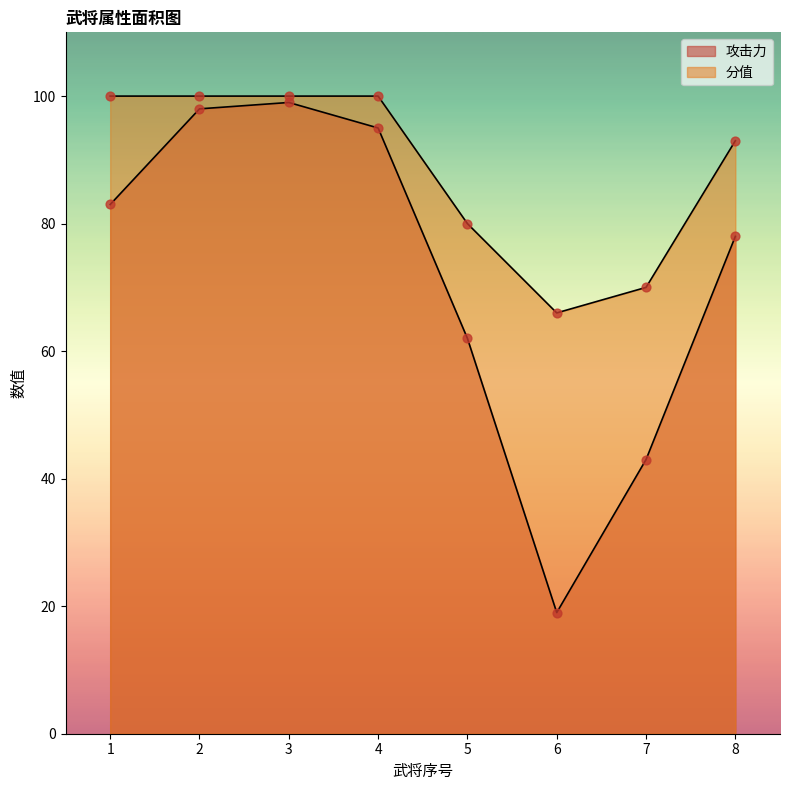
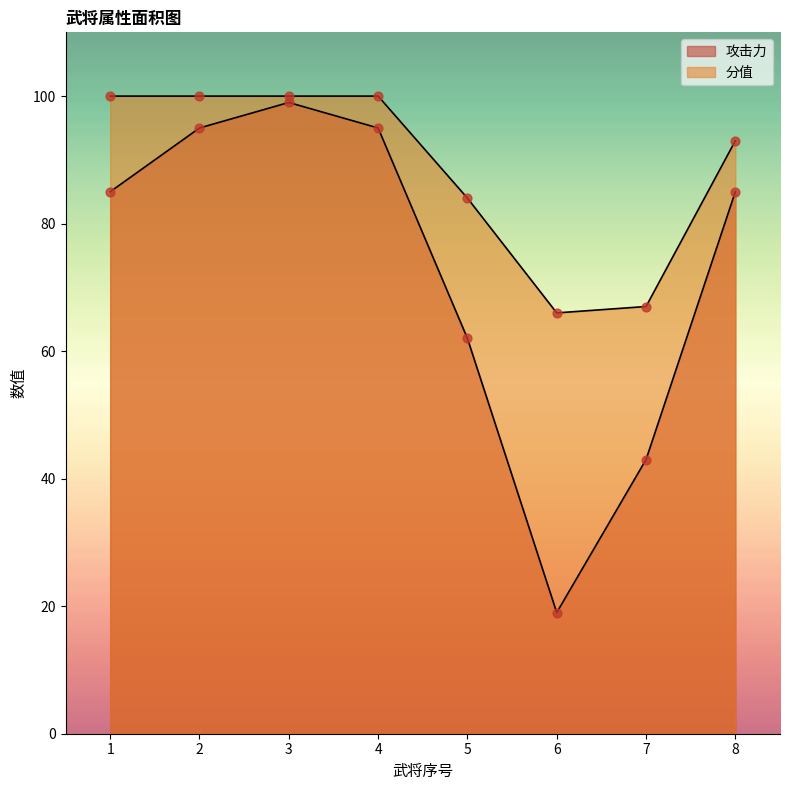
攻击力, 1: 83 -> 85
攻击力, 2: 98 -> 95
分值, 5: 80 -> 84
分值, 7: 70 -> 67
攻击力, 8: 78 -> 85
